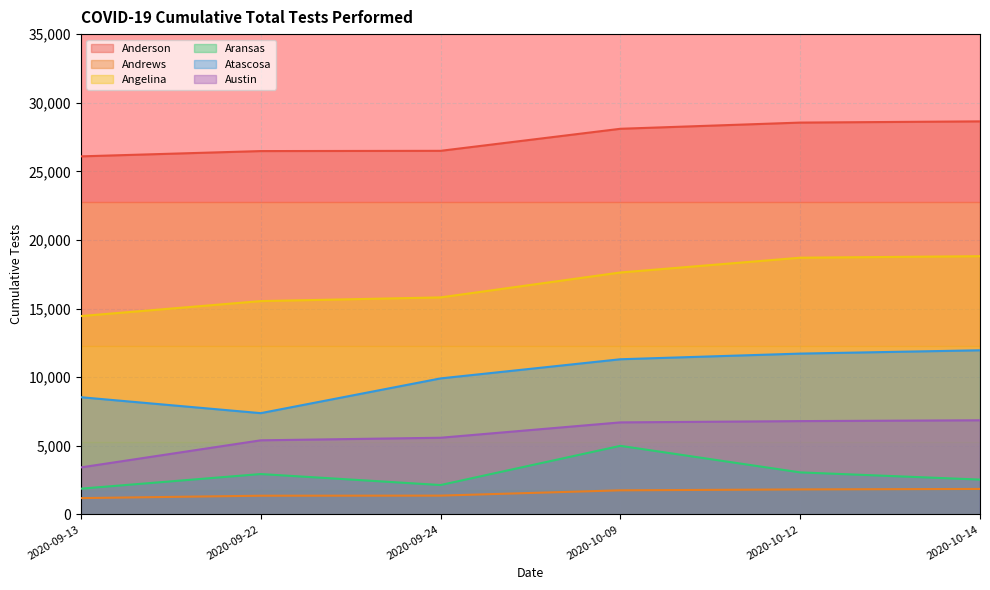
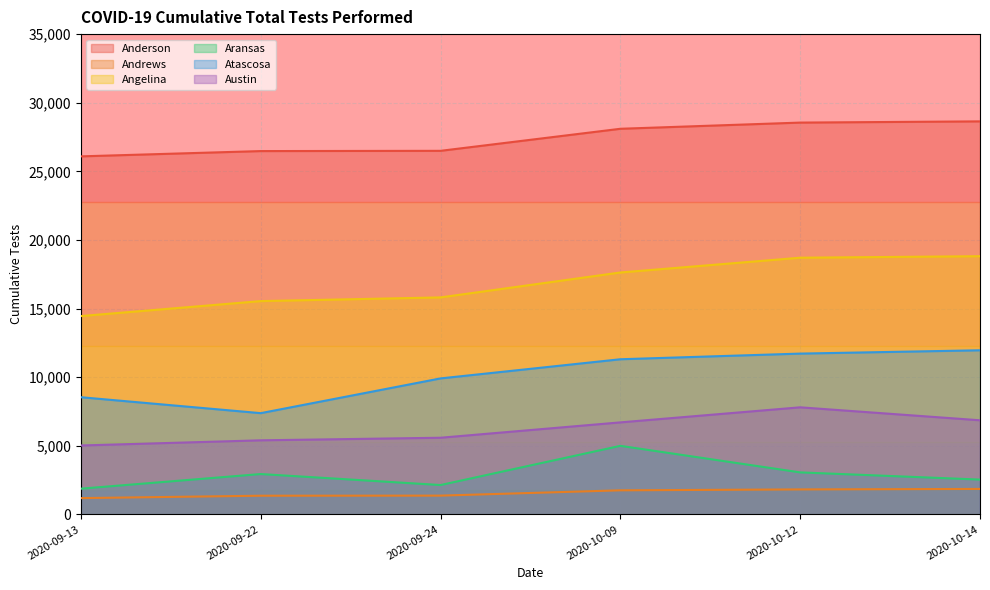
Austin, 2020-09-13: 3,400 -> 5,000
Austin, 2020-10-12: 6,800 -> 7,800
